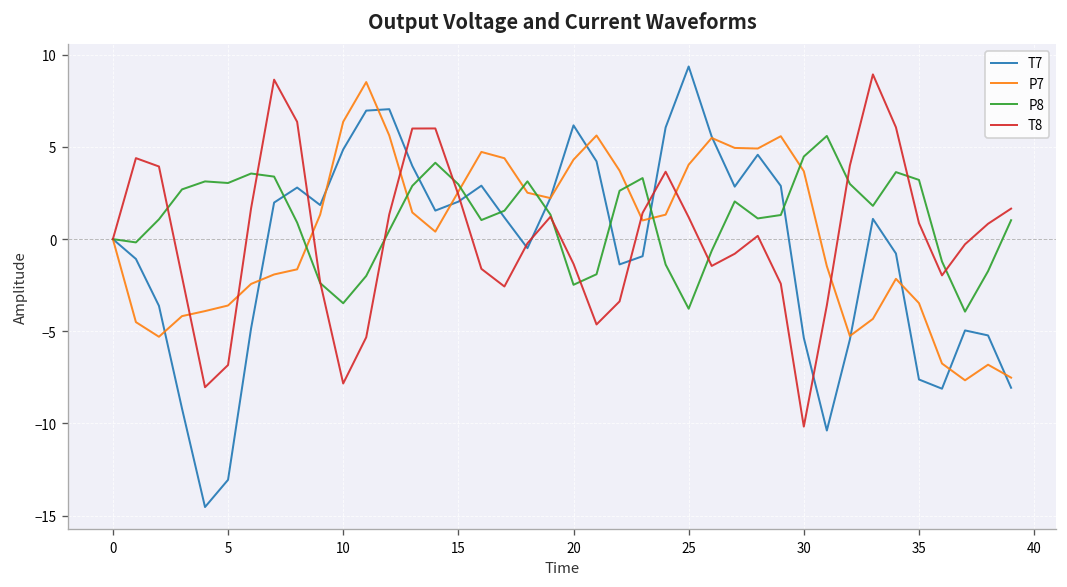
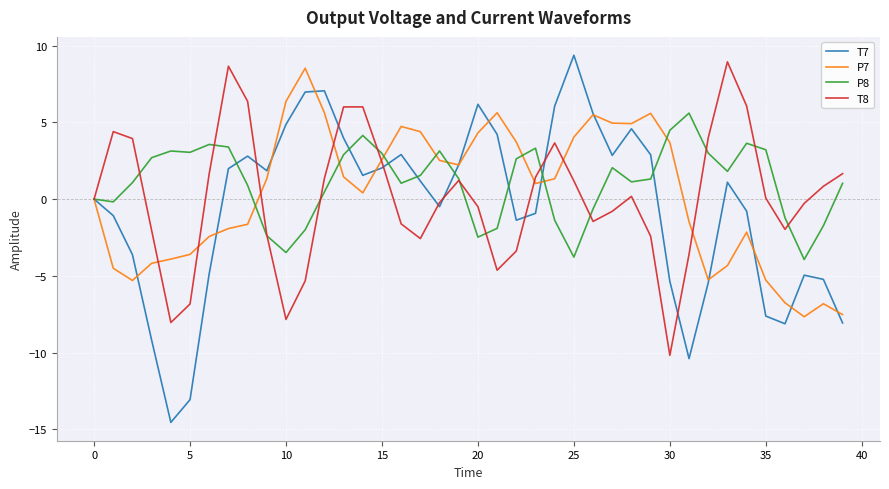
T8, 20: -1.3 -> -0.5
P7, 35: -3.5 -> -5.3
T8, 35: 0.9 -> 0.1
